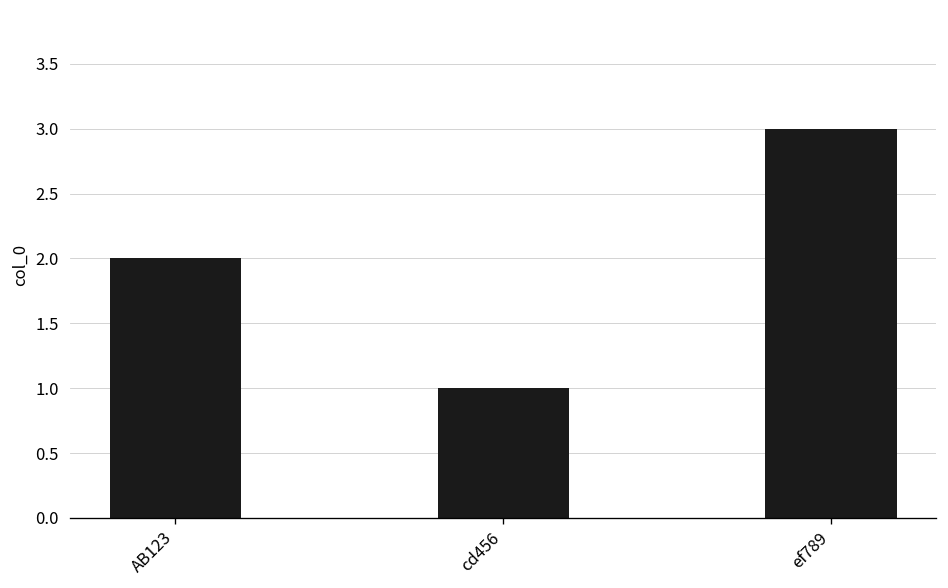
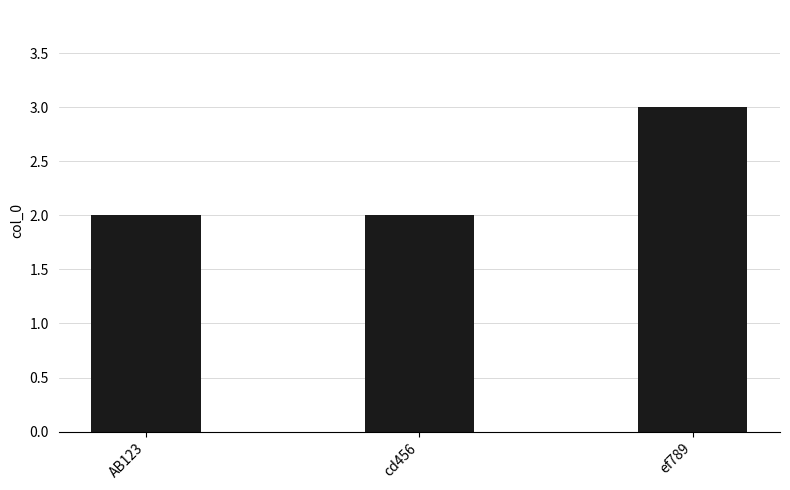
cd456: 1 -> 2
